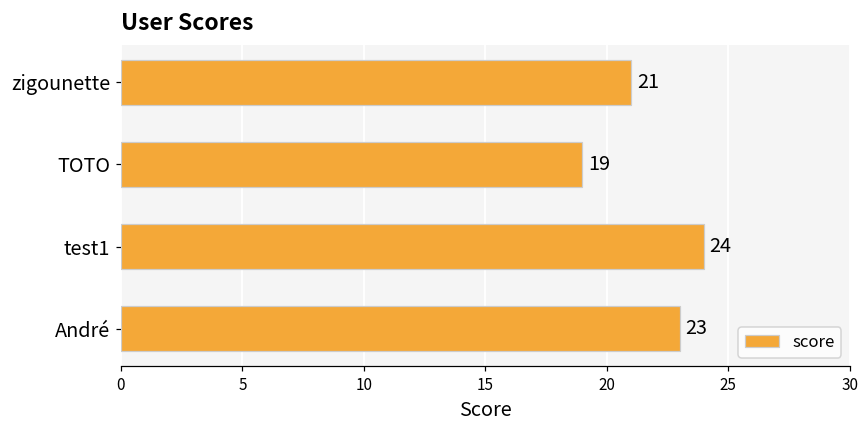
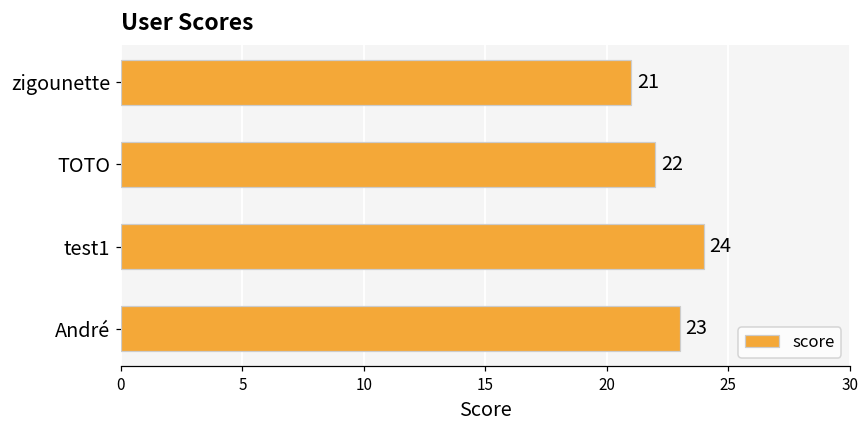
TOTO: 19 -> 22
